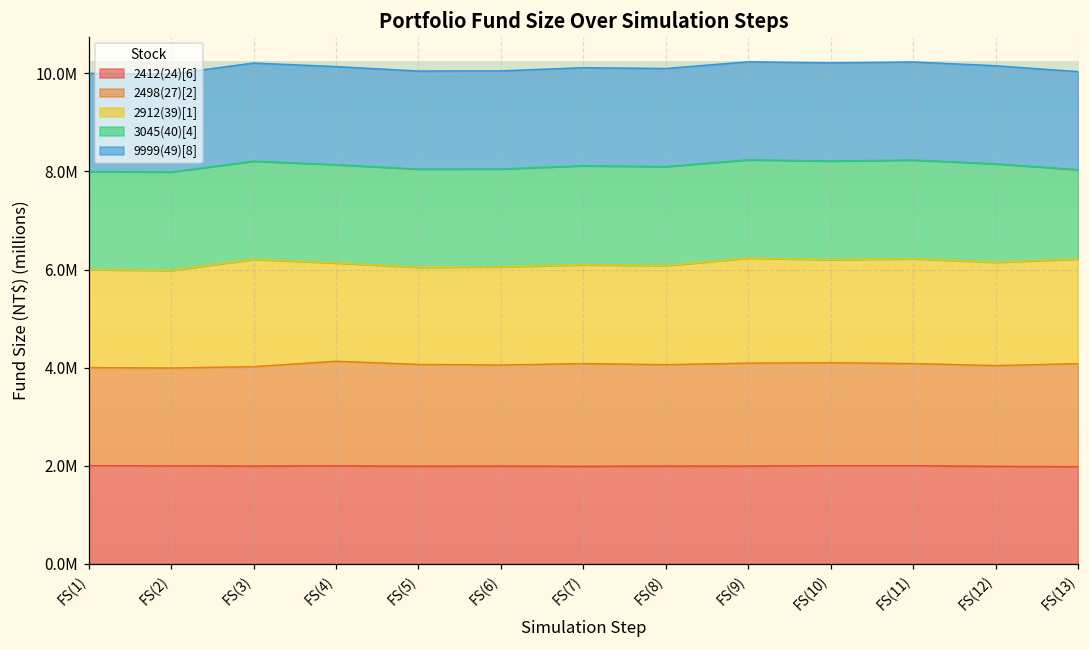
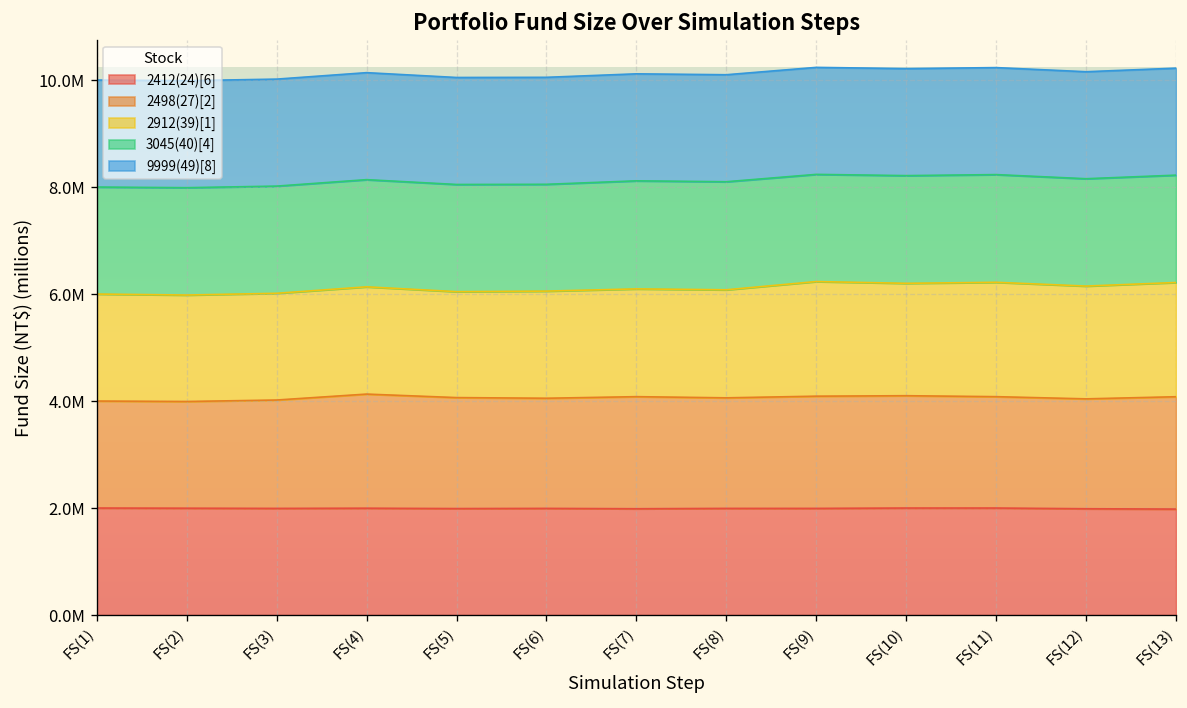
2912(39)[1], FS(3): 2200000 -> 2000000
3045(40)[4], FS(13): 1800000 -> 2000000
